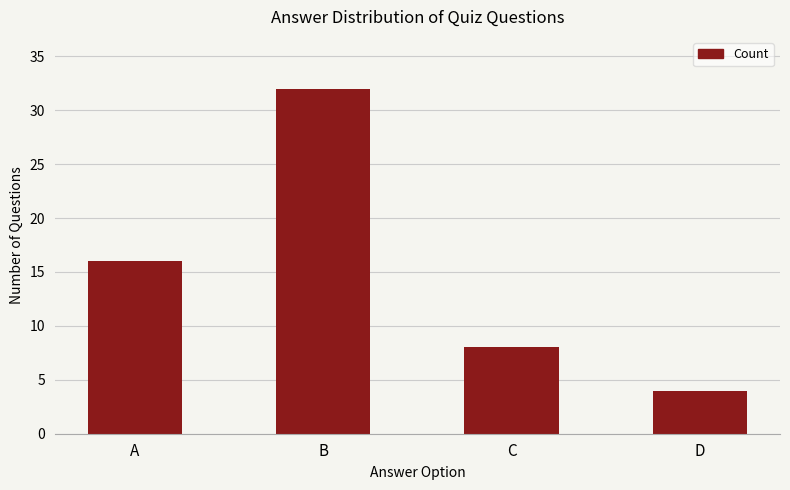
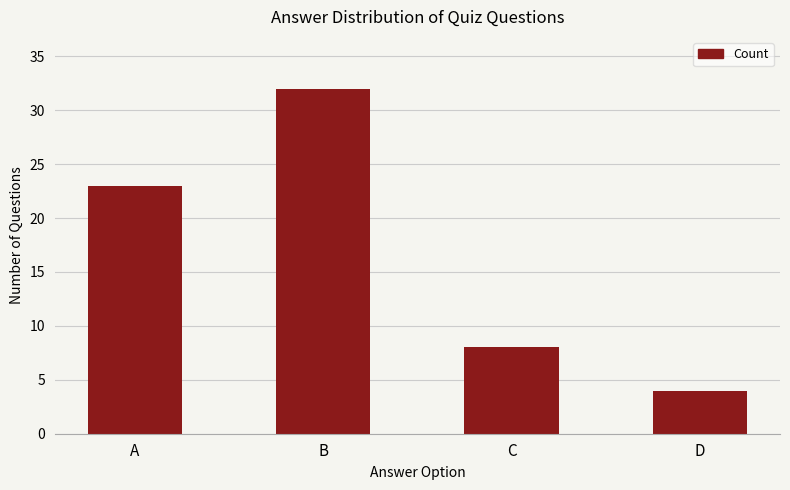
A: 16 -> 23
